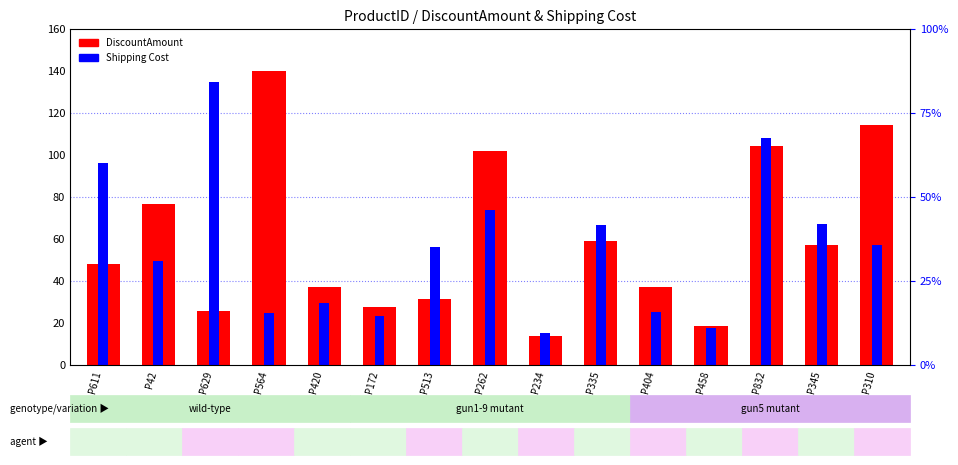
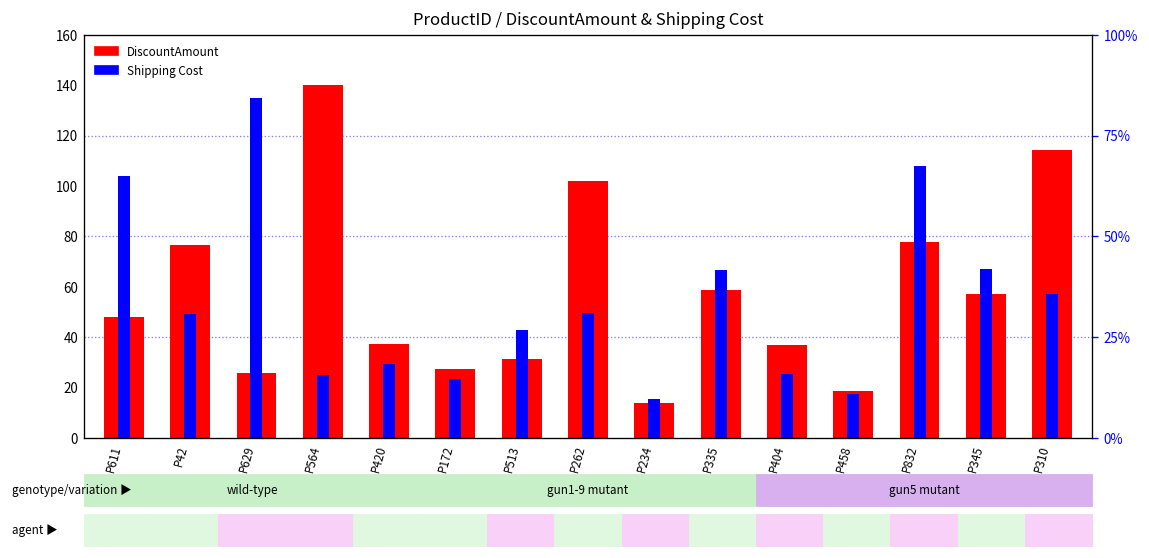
Shipping Cost, P611: 96 -> 104
Shipping Cost, P513: 56 -> 43
Shipping Cost, P262: 74 -> 50
DiscountAmount, P832: 104 -> 78
